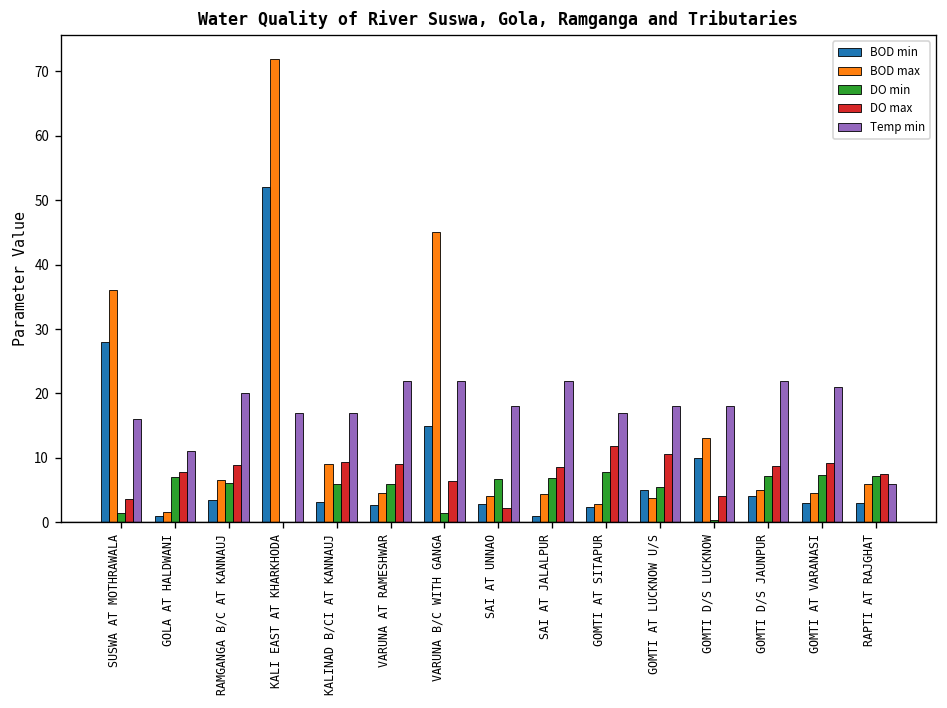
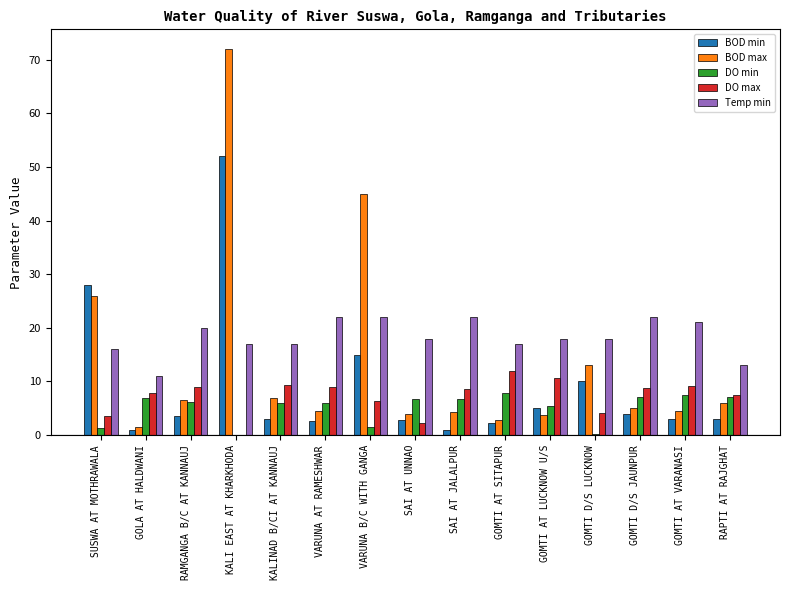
BOD max, SUSWA AT MOTHRAWALA: 36 -> 26
BOD max, KALINAD B/CI AT KANNAUJ: 9 -> 7
Temp min, RAPTI AT RAJGHAT: 6 -> 13
